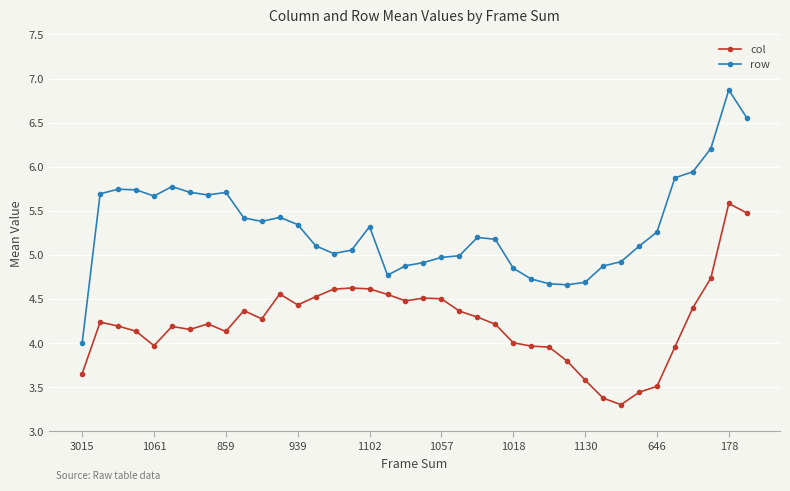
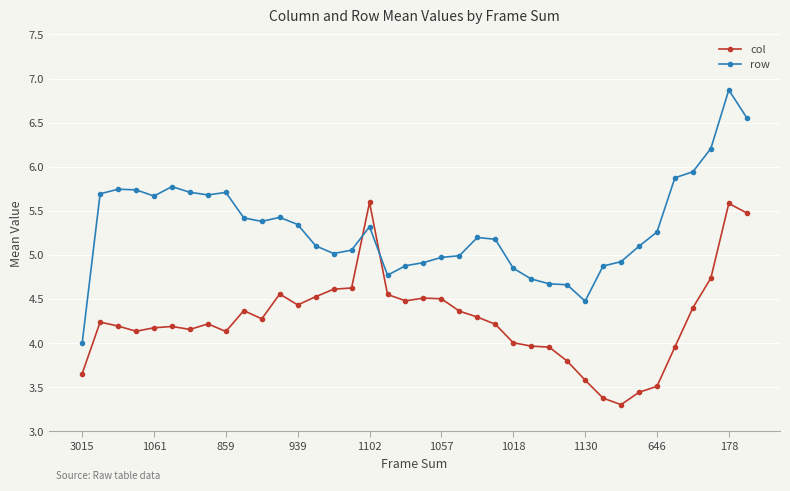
col, 1061: 4.0 -> 4.2
col, 1102: 4.6 -> 5.6
row, 1130: 4.7 -> 4.5
